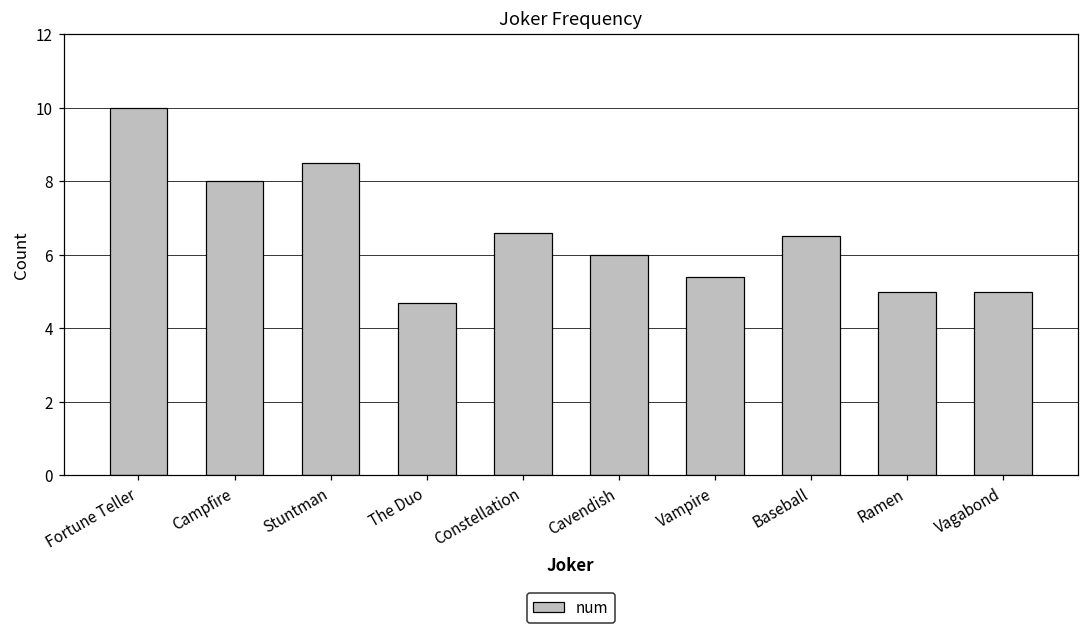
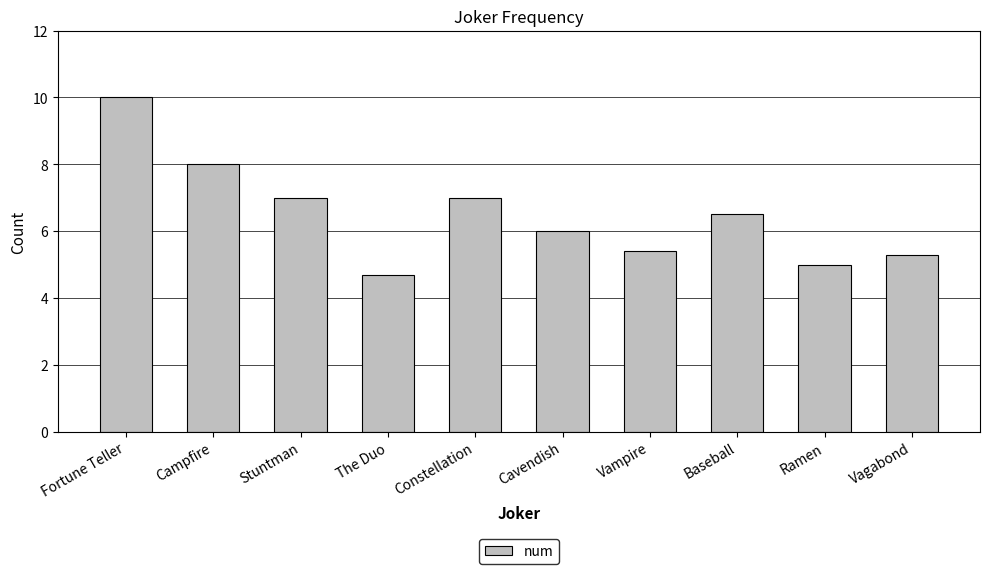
Stuntman: 8.5 -> 7.0
Constellation: 6.6 -> 7.0
Vagabond: 5.0 -> 5.3
